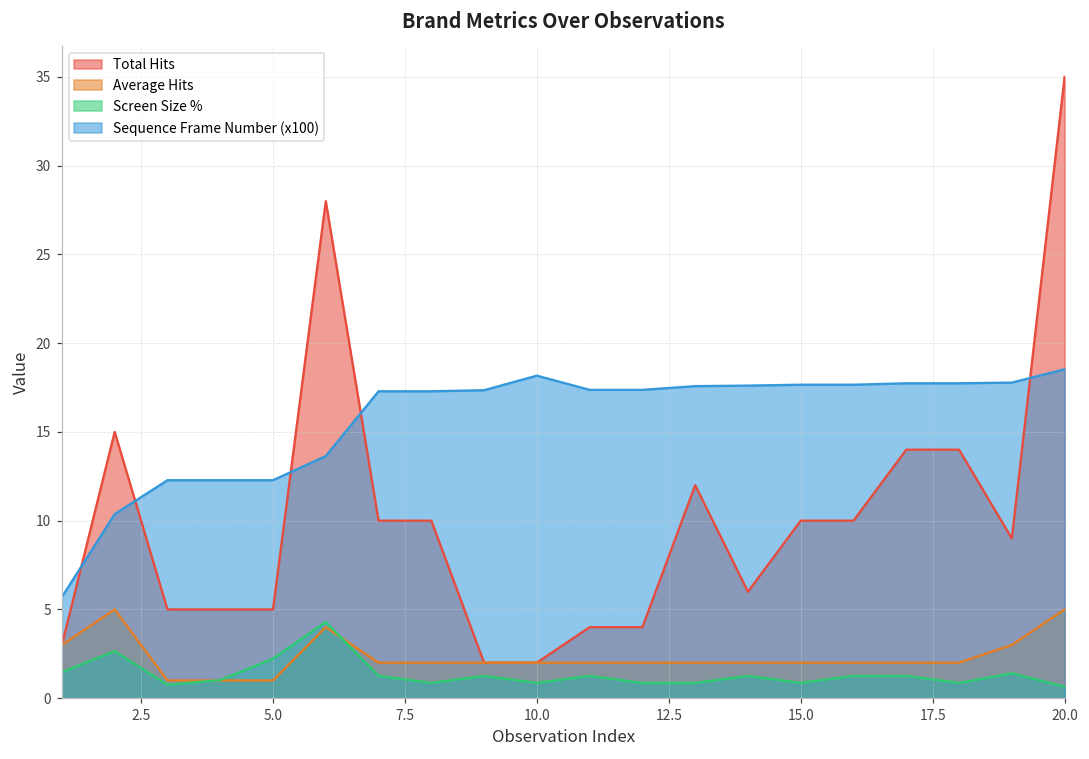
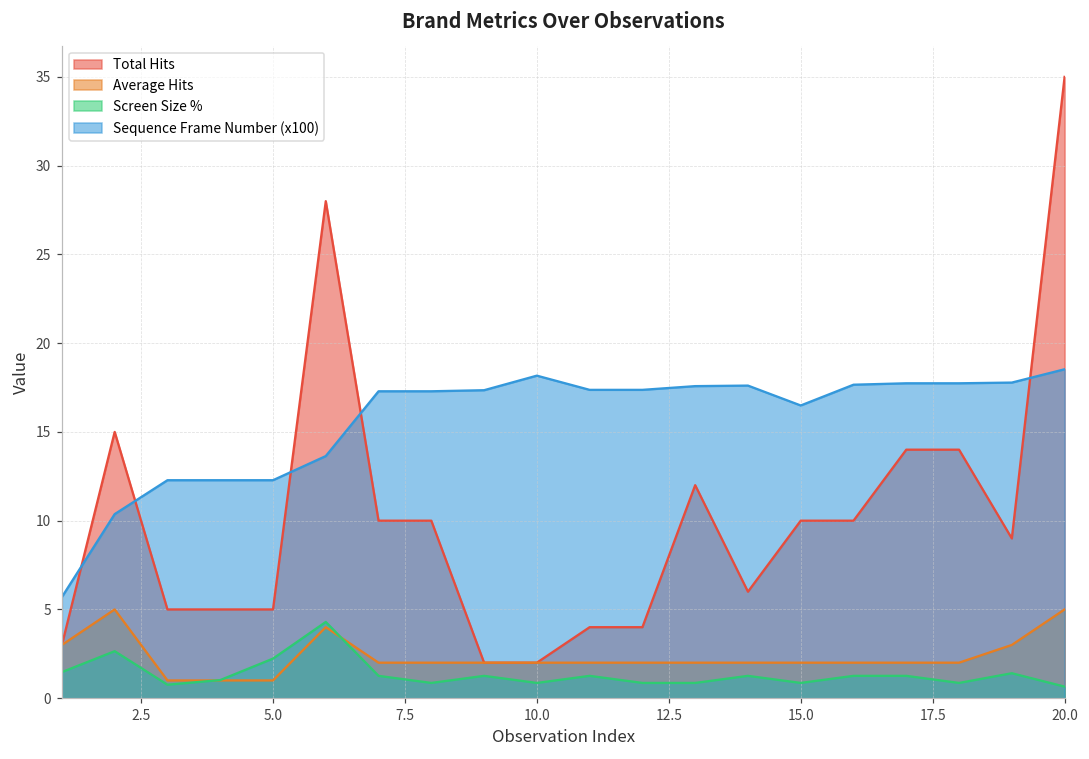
Sequence Frame Number (x100), 15.0: 17.7 -> 16.5
